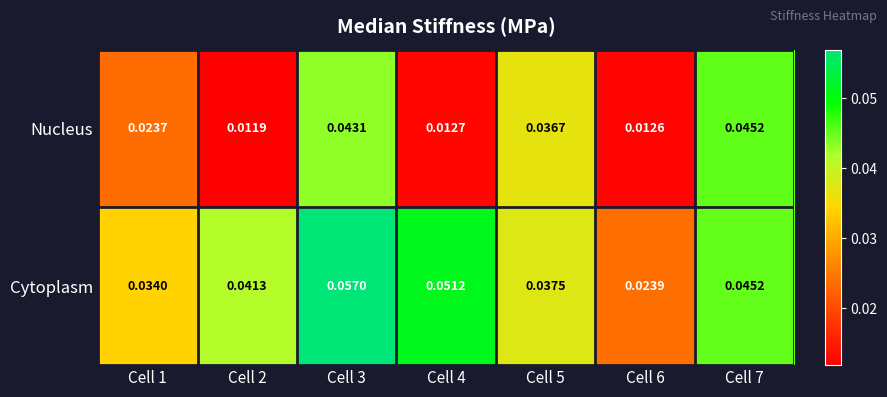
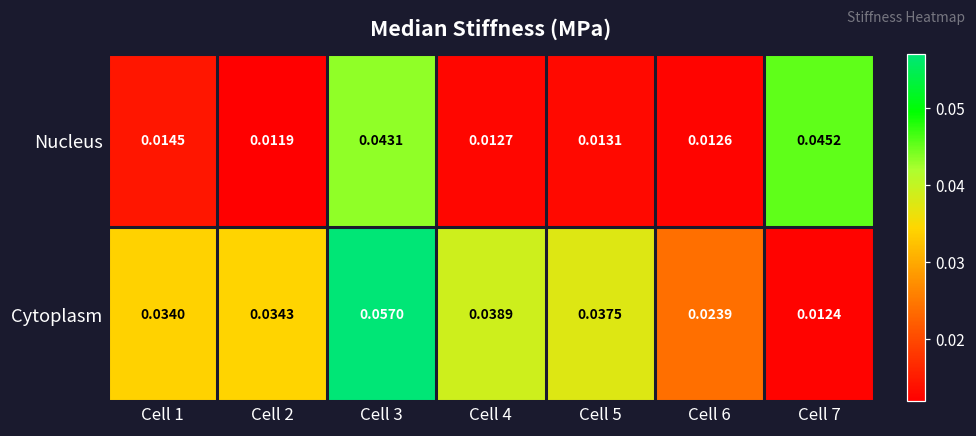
Nucleus, Cell 1: 0.0237 -> 0.0145
Nucleus, Cell 5: 0.0367 -> 0.0131
Cytoplasm, Cell 2: 0.0413 -> 0.0343
Cytoplasm, Cell 4: 0.0512 -> 0.0389
Cytoplasm, Cell 7: 0.0452 -> 0.0124
